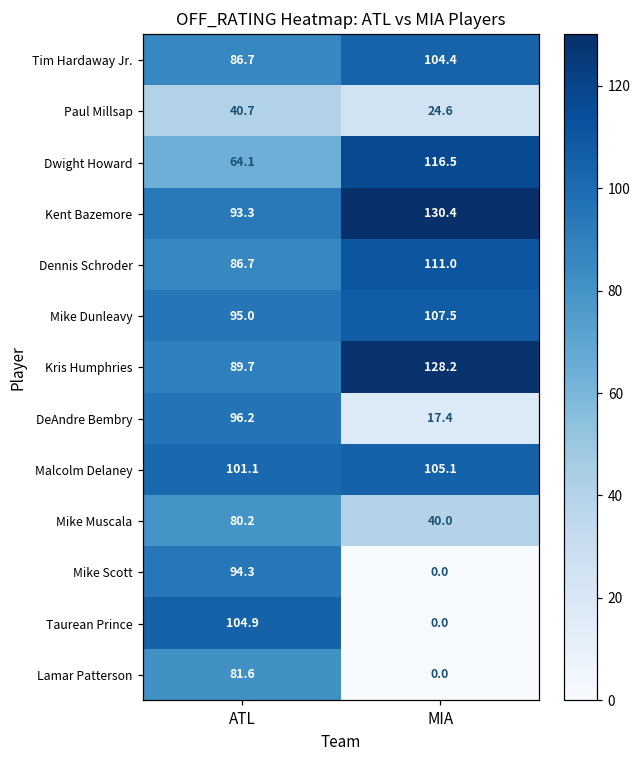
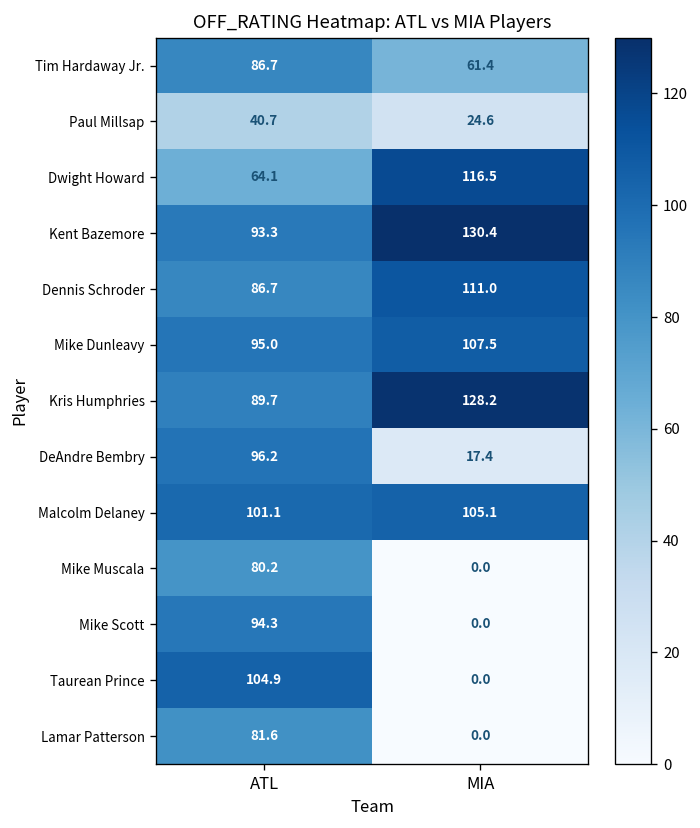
Tim Hardaway Jr., MIA: 104.4 -> 61.4
Mike Muscala, MIA: 40.0 -> 0.0
